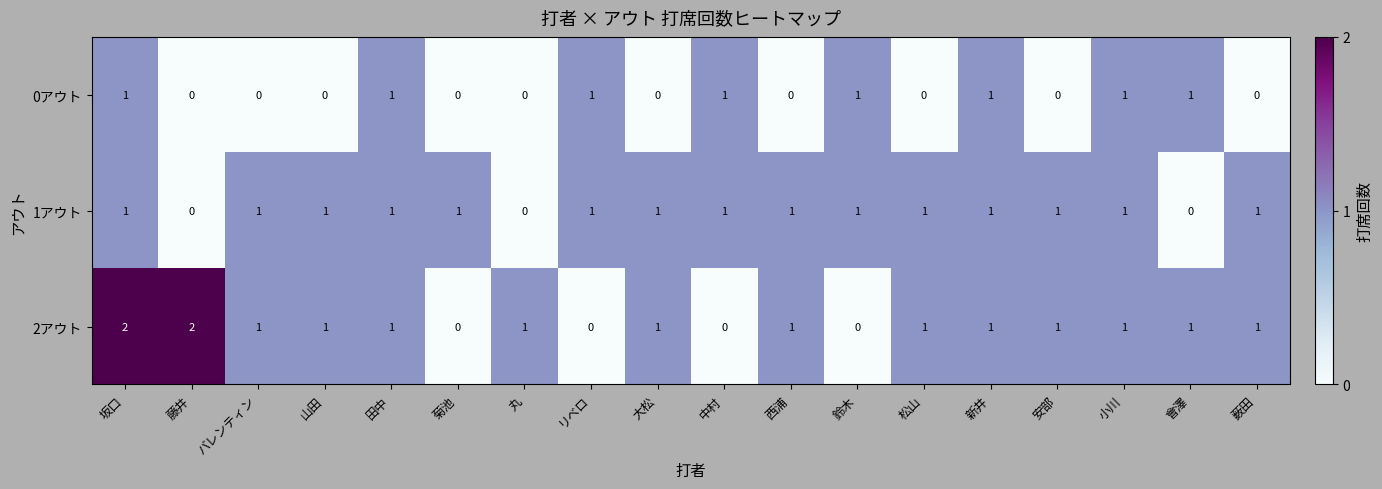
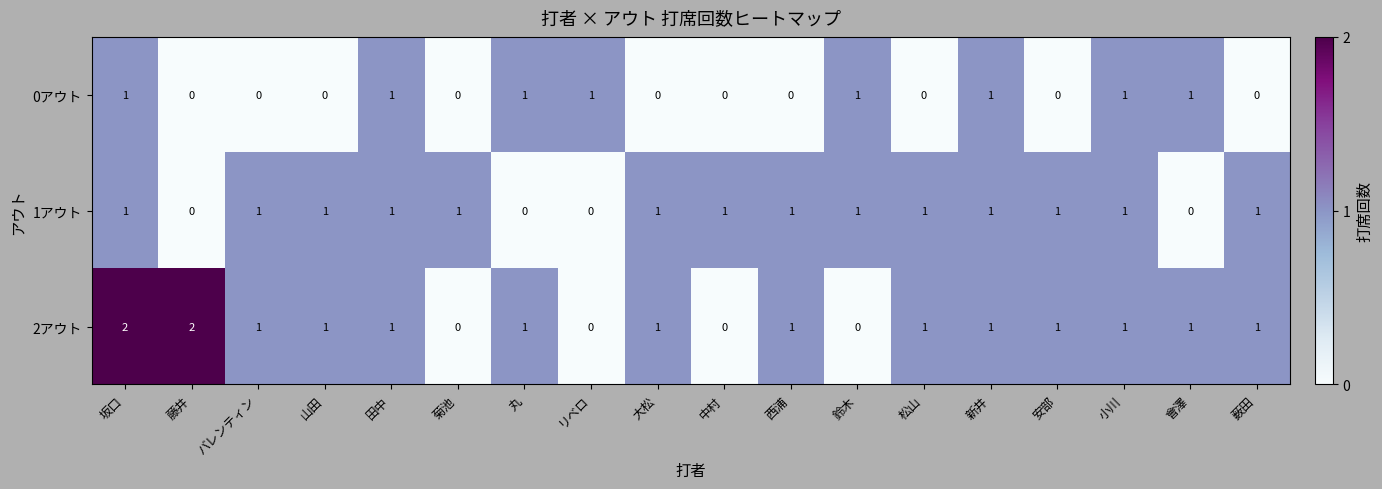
0アウト, 丸: 0 -> 1
0アウト, 中村: 1 -> 0
1アウト, リベロ: 1 -> 0
